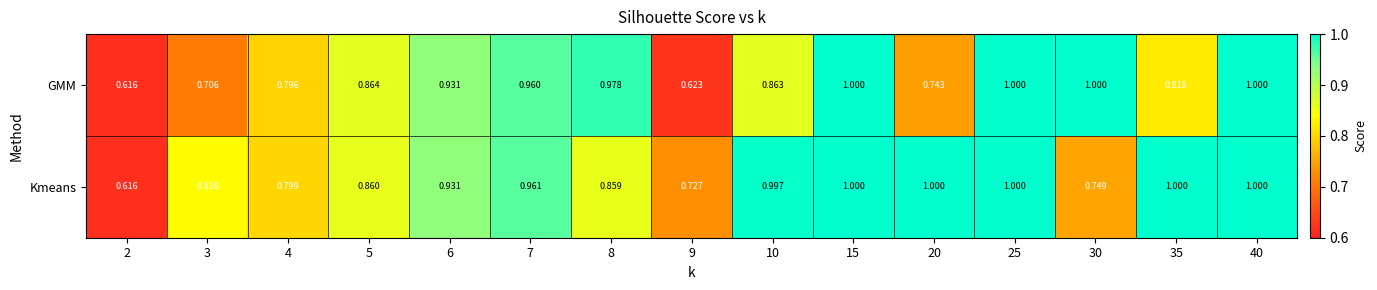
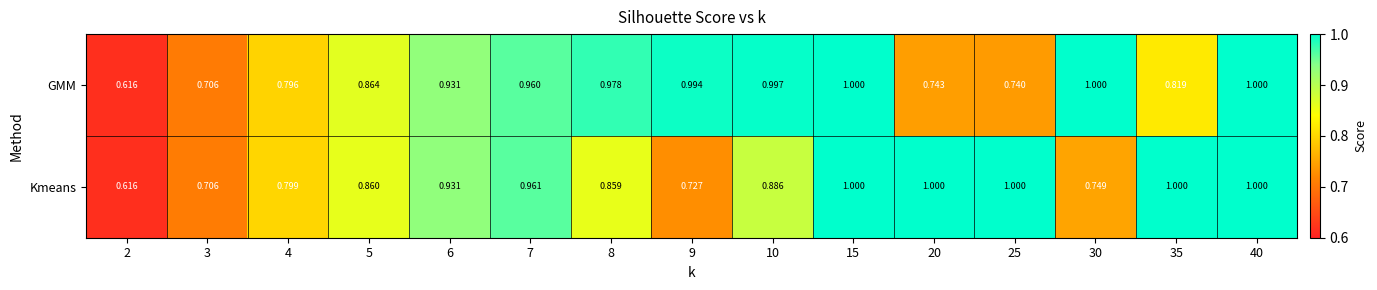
GMM, 9: 0.623 -> 0.994
GMM, 10: 0.863 -> 0.997
GMM, 25: 1.000 -> 0.740
Kmeans, 3: 0.838 -> 0.706
Kmeans, 10: 0.997 -> 0.886
